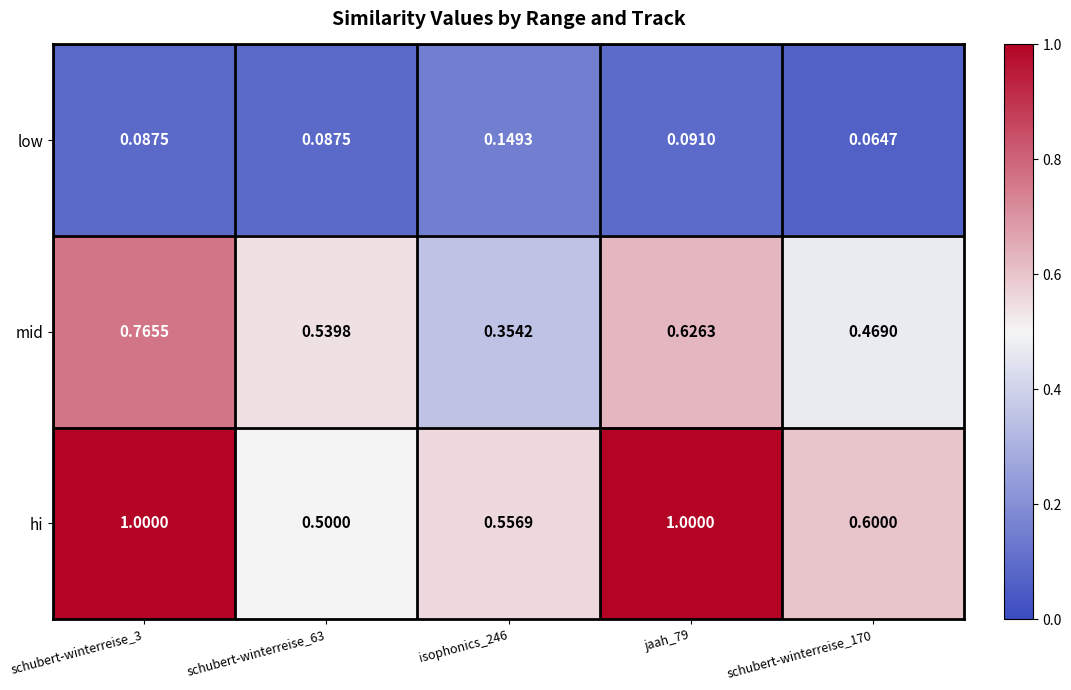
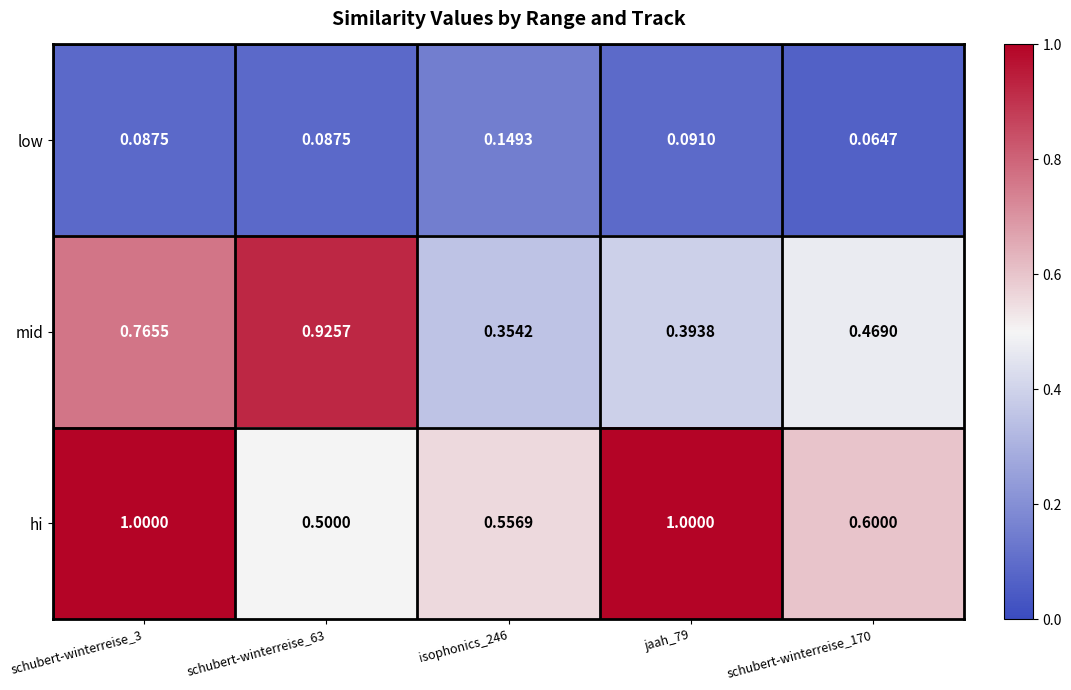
mid, schubert-winterreise_63: 0.5398 -> 0.9257
mid, jaah_79: 0.6263 -> 0.3938
